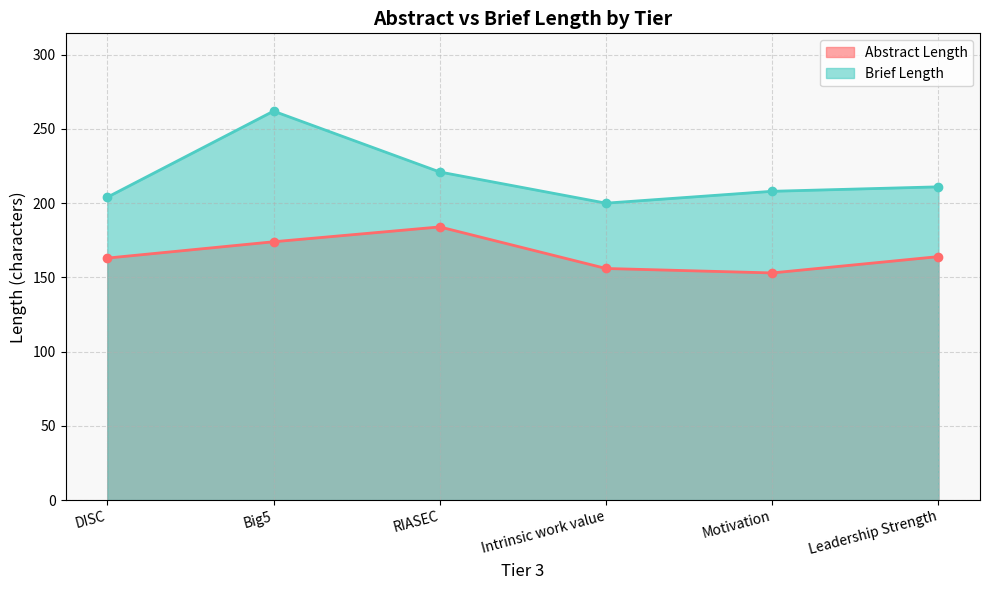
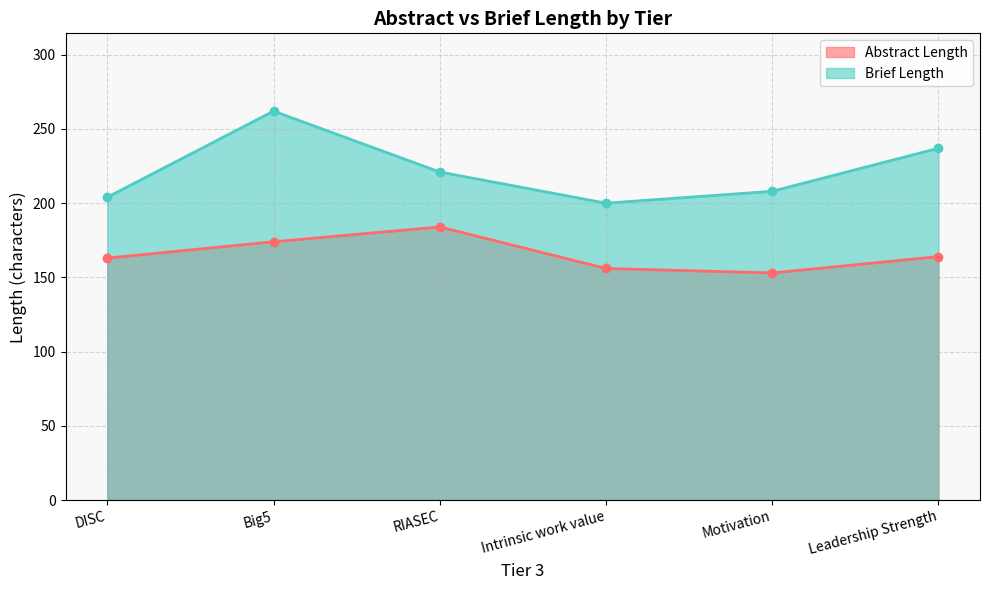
Brief Length, Leadership Strength: 211 -> 237
